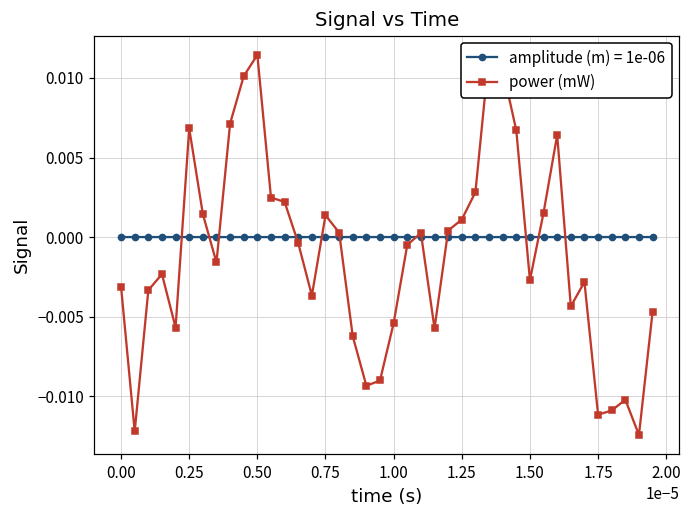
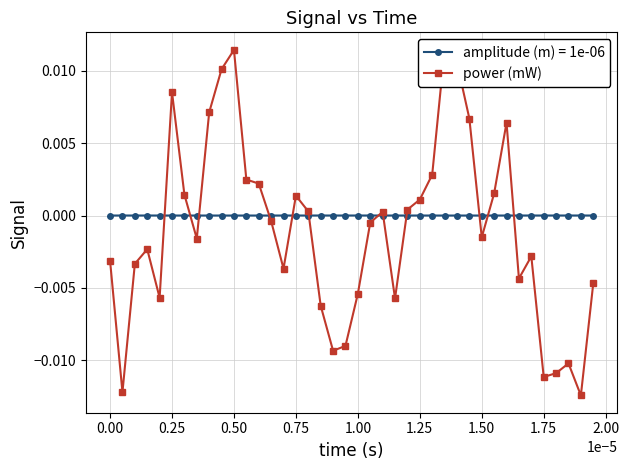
power (mW), 0.25: 0.0068 -> 0.0085
power (mW), 1.50: -0.0027 -> -0.0015
